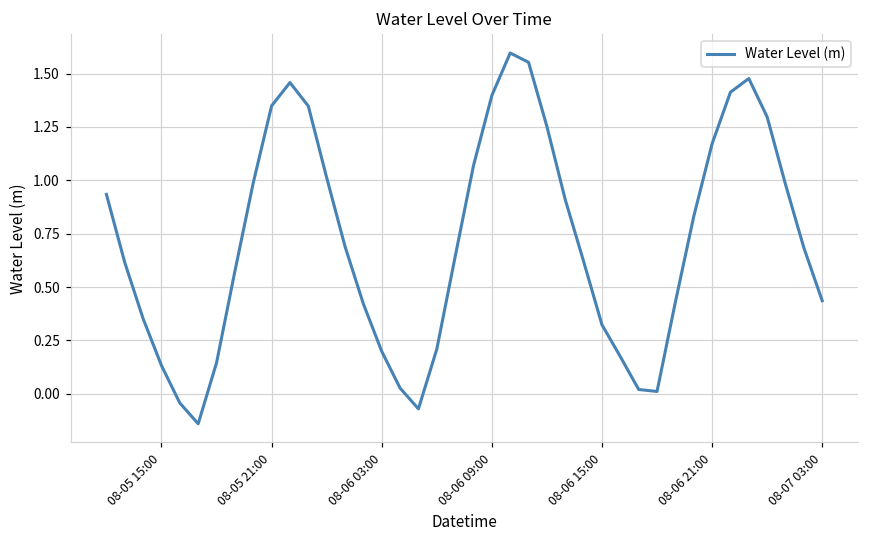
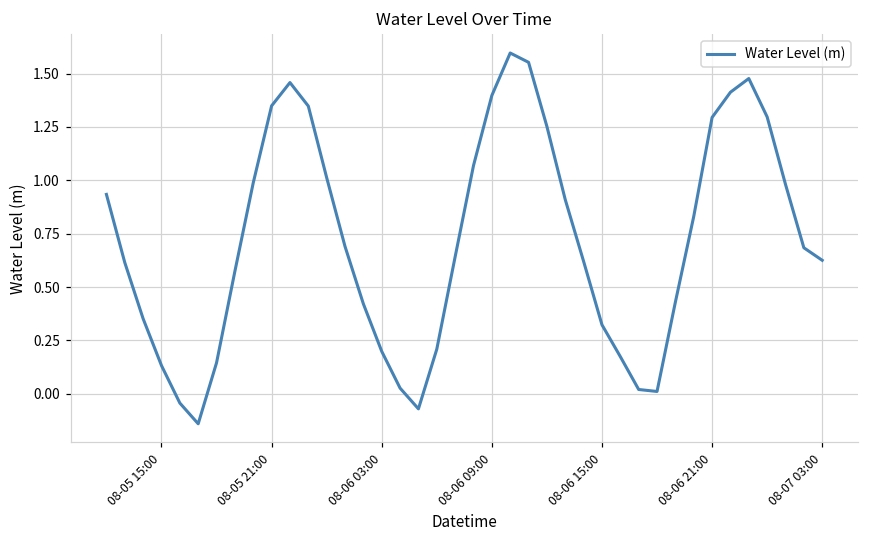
08-06 21:00: 1.17 -> 1.29
08-07 03:00: 0.44 -> 0.63
